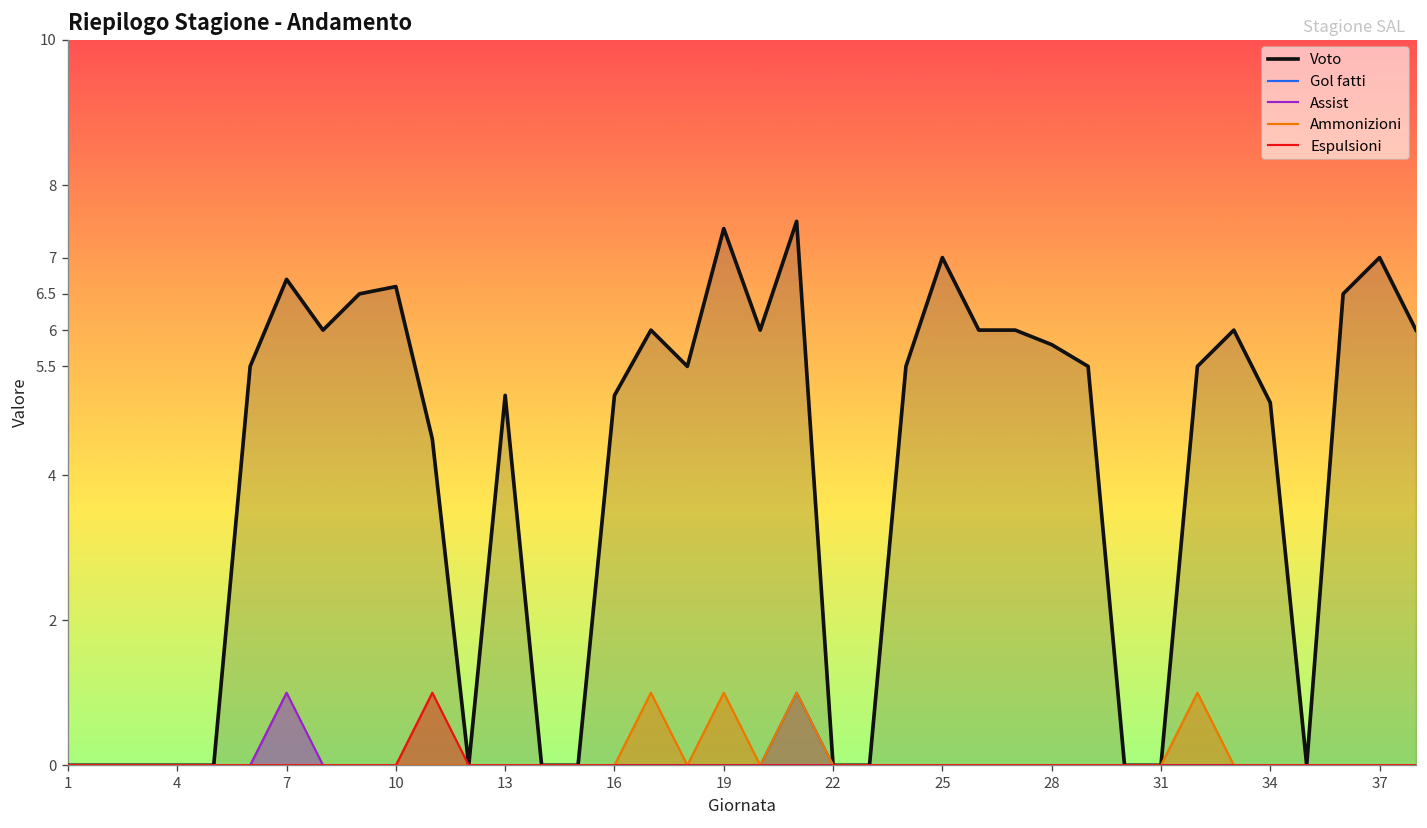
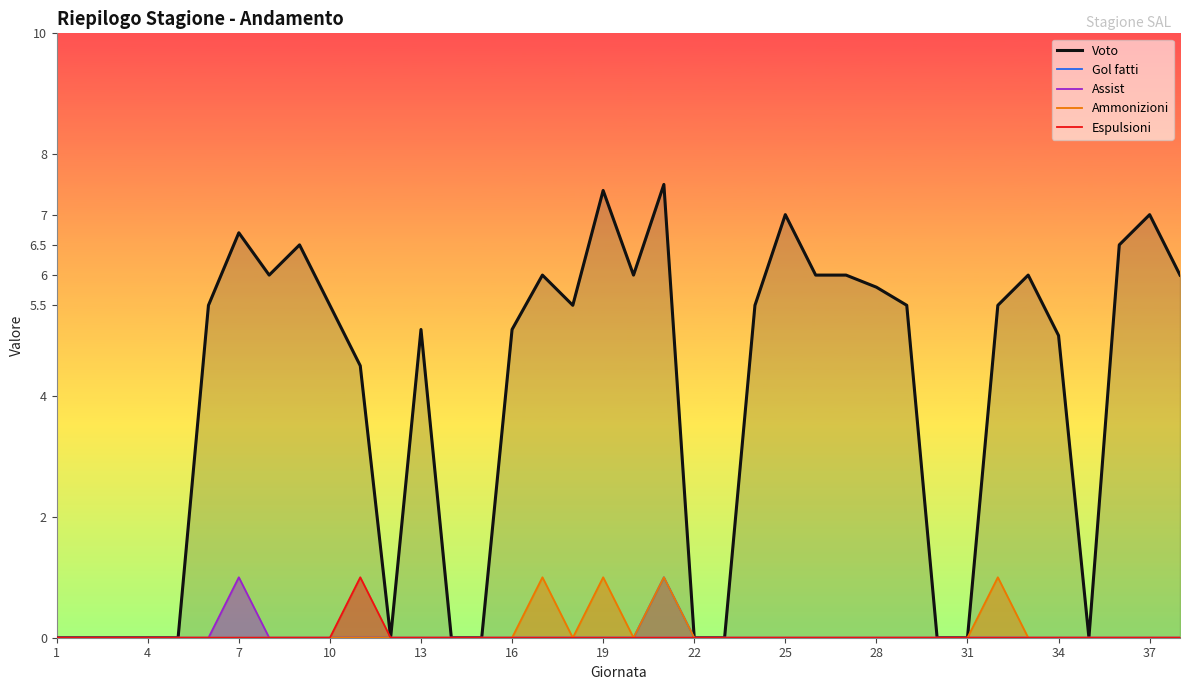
Voto, 10: 6.6 -> 5.5
